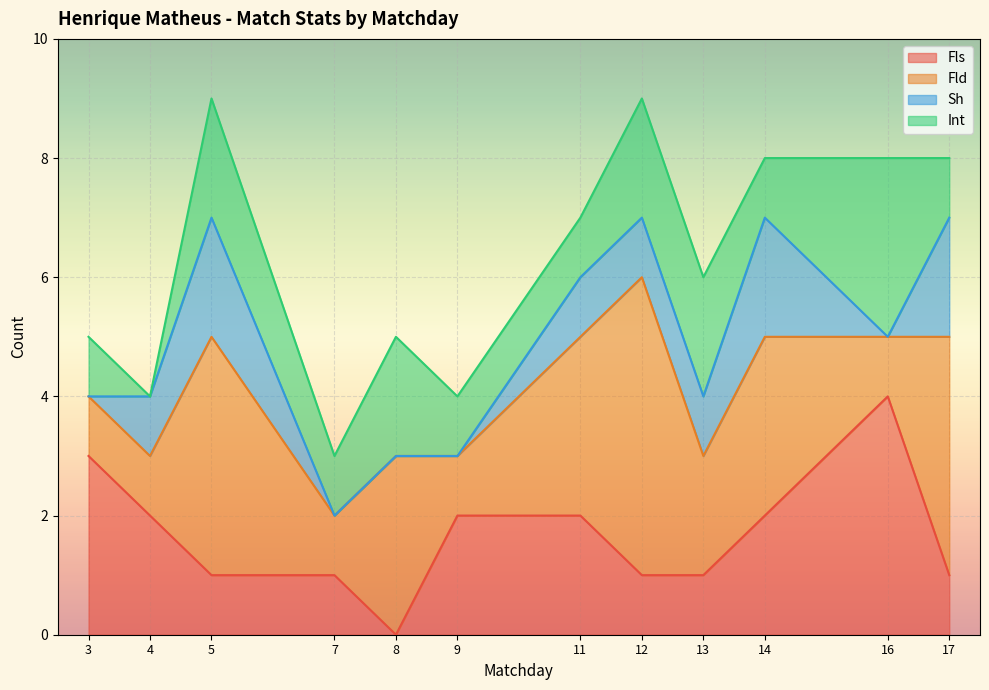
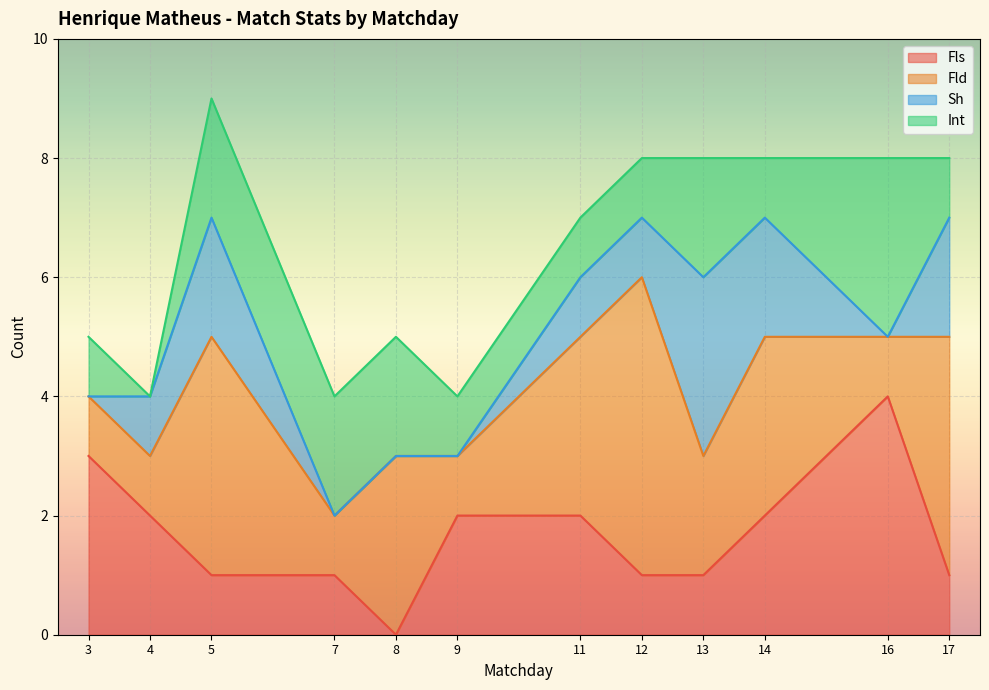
Int, 7: 1 -> 2
Int, 12: 2 -> 1
Sh, 13: 1 -> 3
